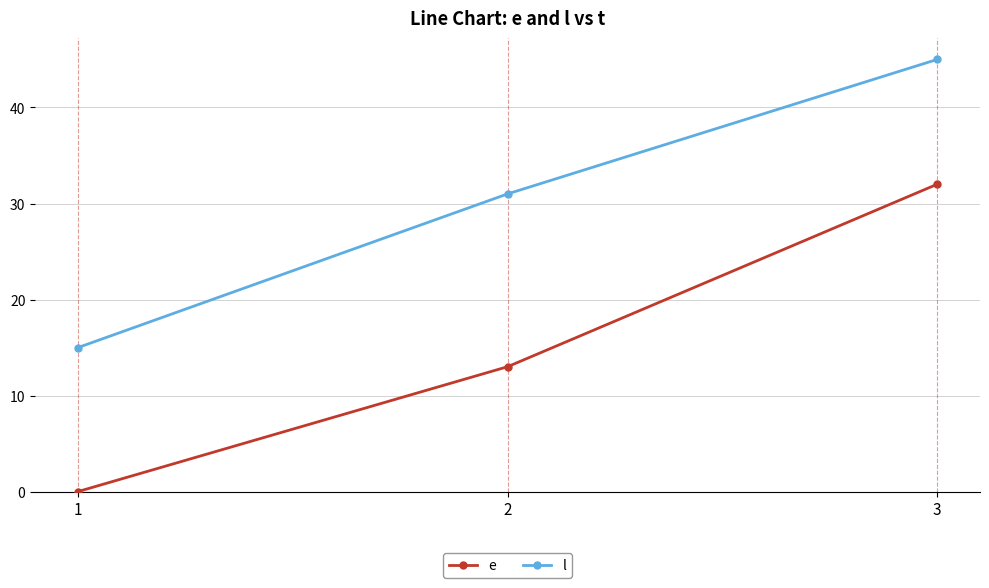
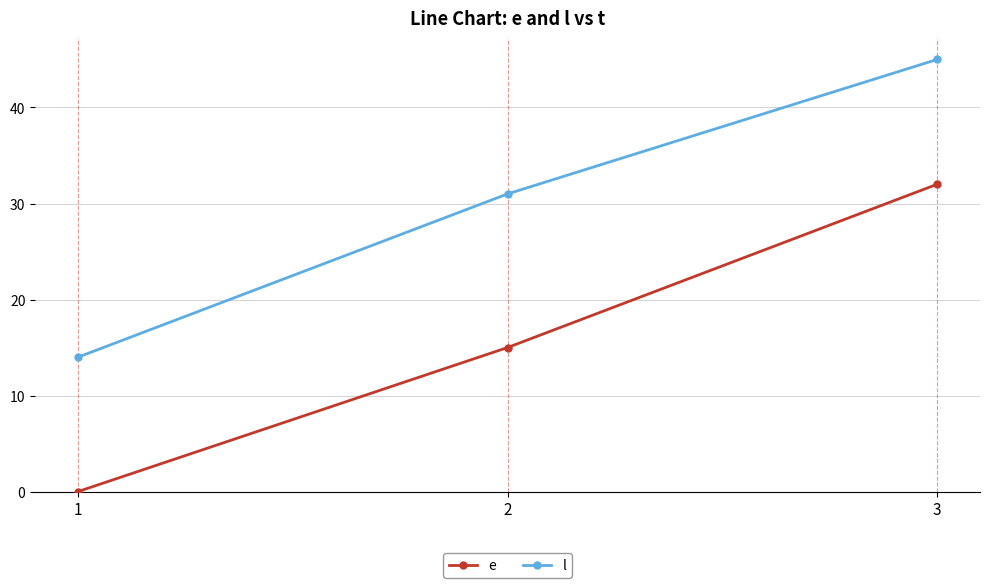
l, 1: 15 -> 14
e, 2: 13 -> 15
